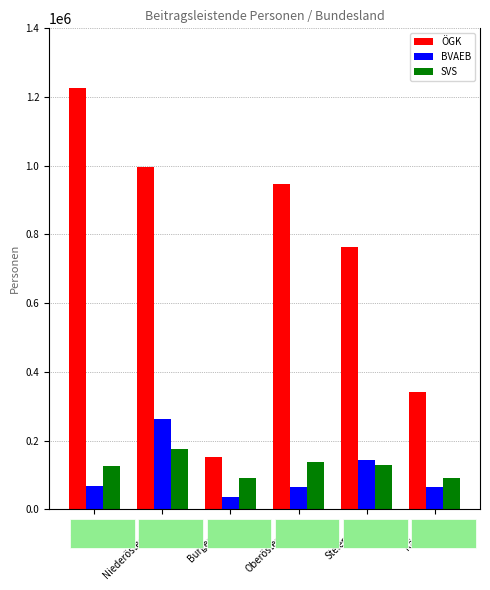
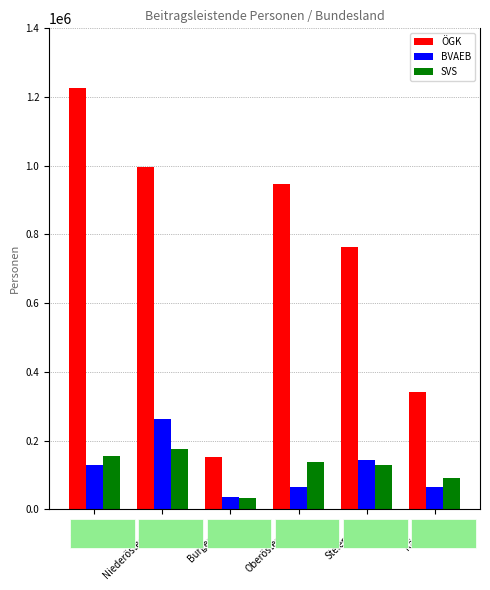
BVAEB, Wien: 70000 -> 130000
SVS, Wien: 120000 -> 160000
SVS, Burgenland: 90000 -> 30000
